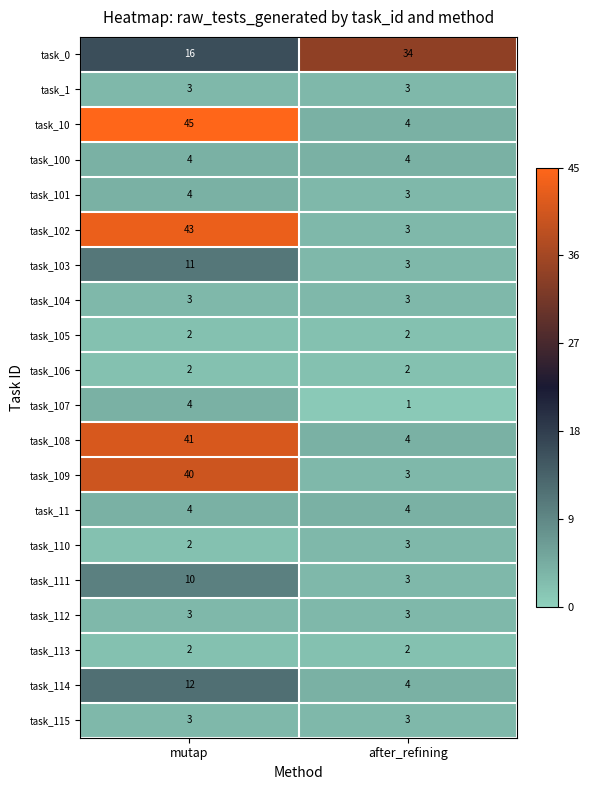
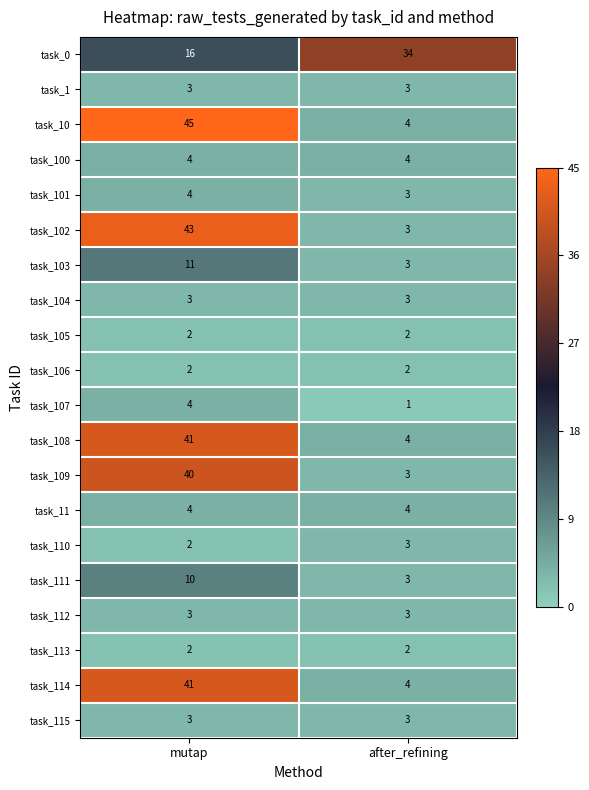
task_114, mutap: 12 -> 41
